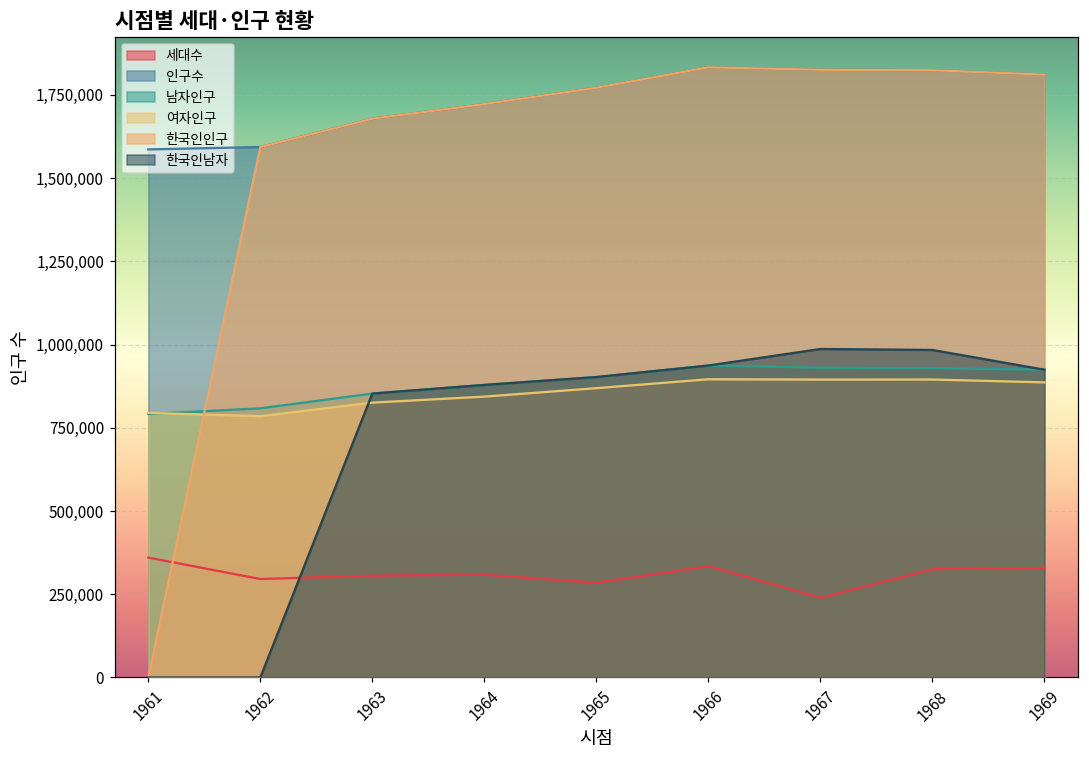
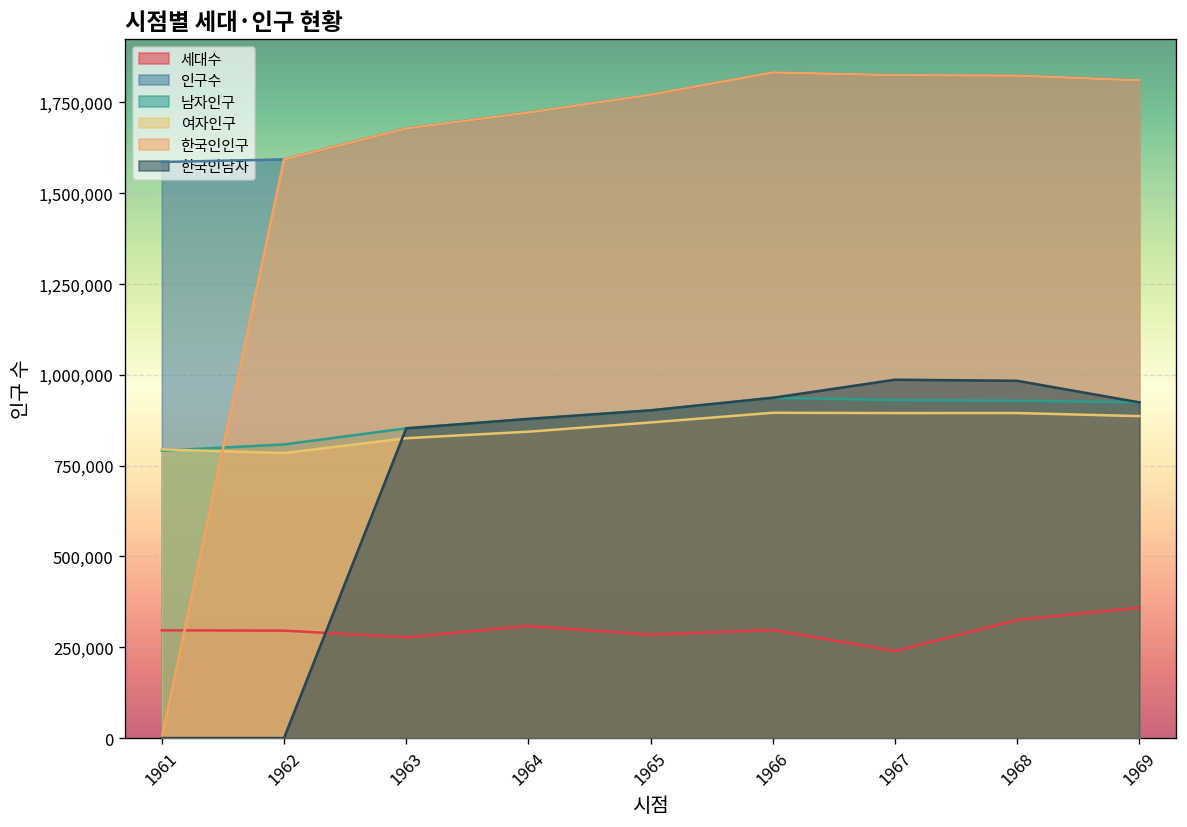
세대수, 1961: 360,000 -> 300,000
세대수, 1963: 310,000 -> 280,000
세대수, 1966: 330,000 -> 300,000
세대수, 1969: 330,000 -> 360,000
